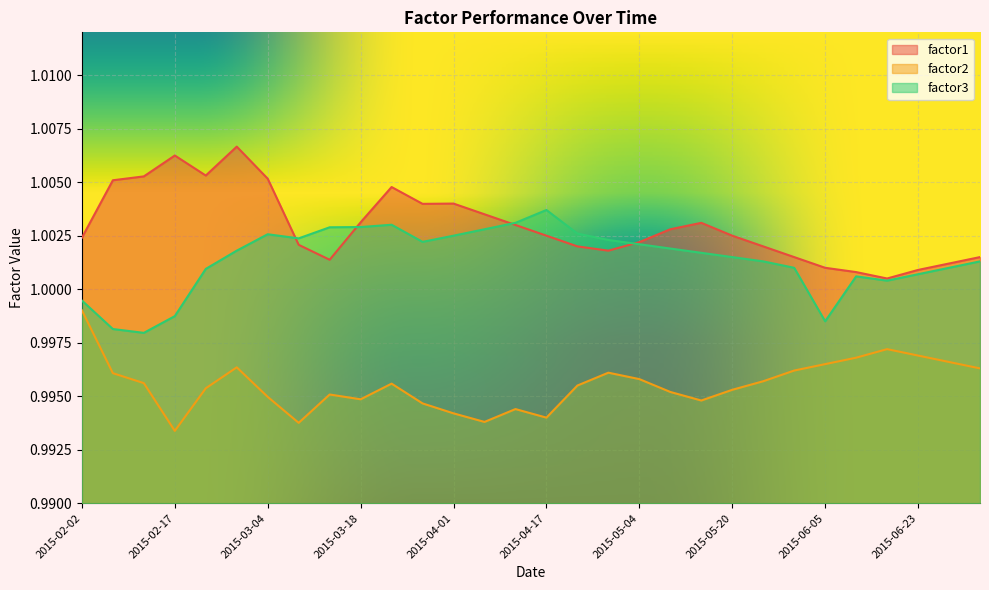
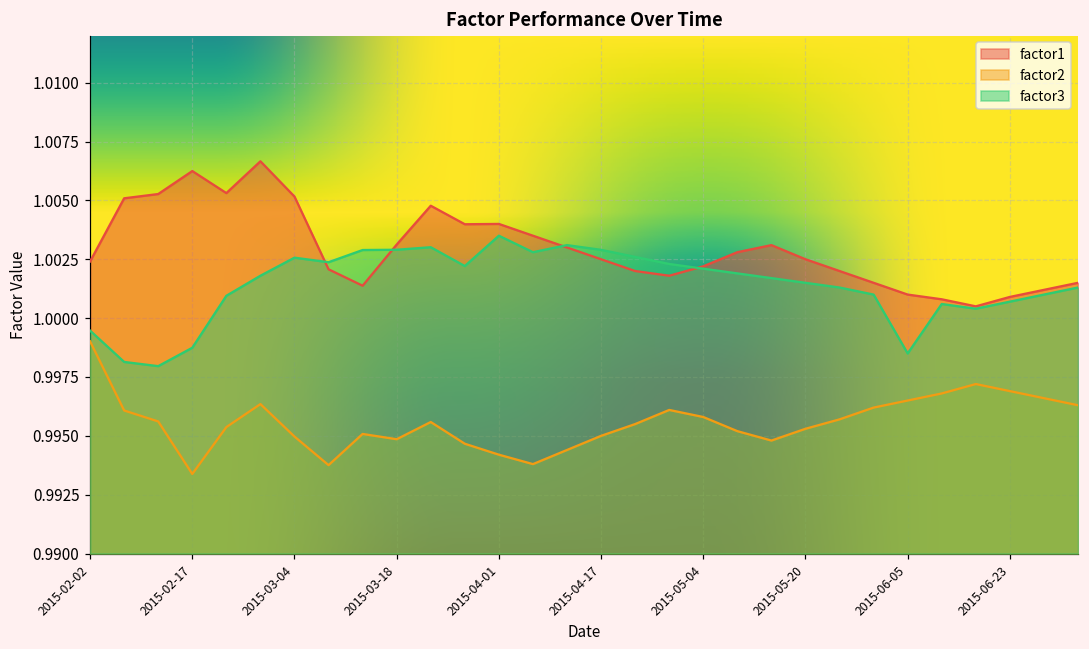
factor3, 2015-04-01: 1.0025 -> 1.0035
factor2, 2015-04-17: 0.994 -> 0.995
factor3, 2015-04-17: 1.0037 -> 1.0029
